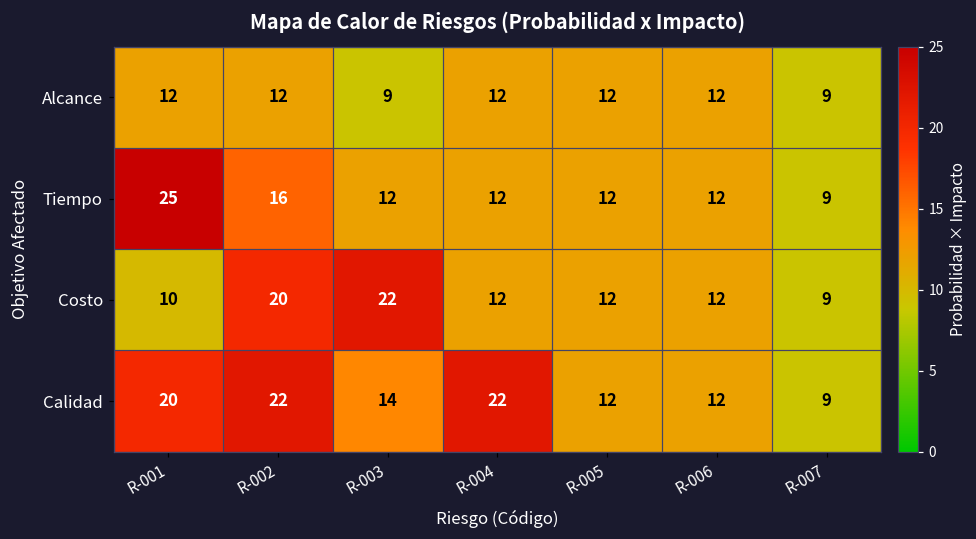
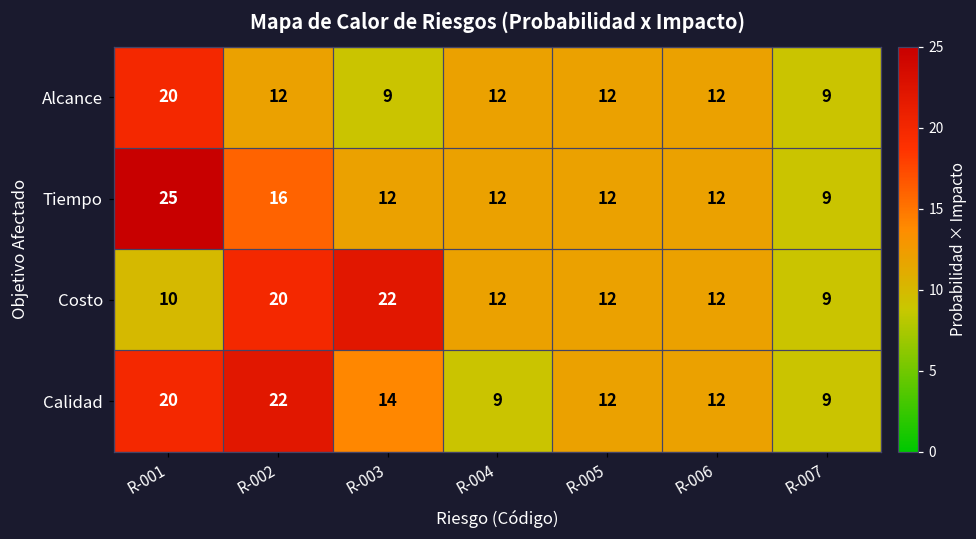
Alcance, R-001: 12 -> 20
Calidad, R-004: 22 -> 9
